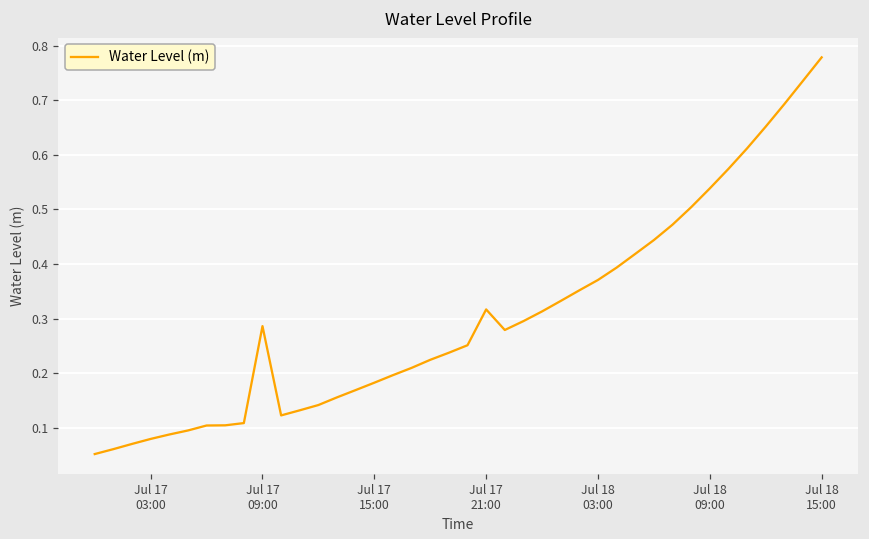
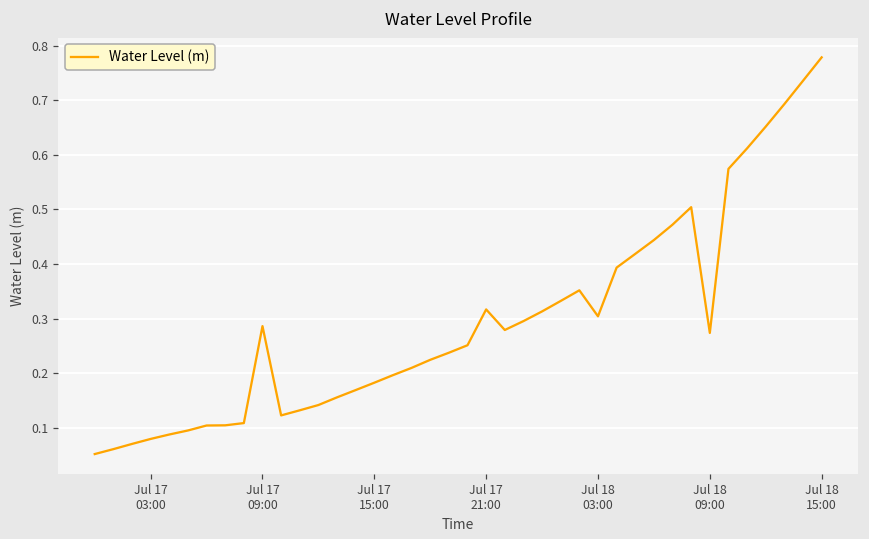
Jul 18 03:00: 0.37 -> 0.30
Jul 18 09:00: 0.54 -> 0.27
